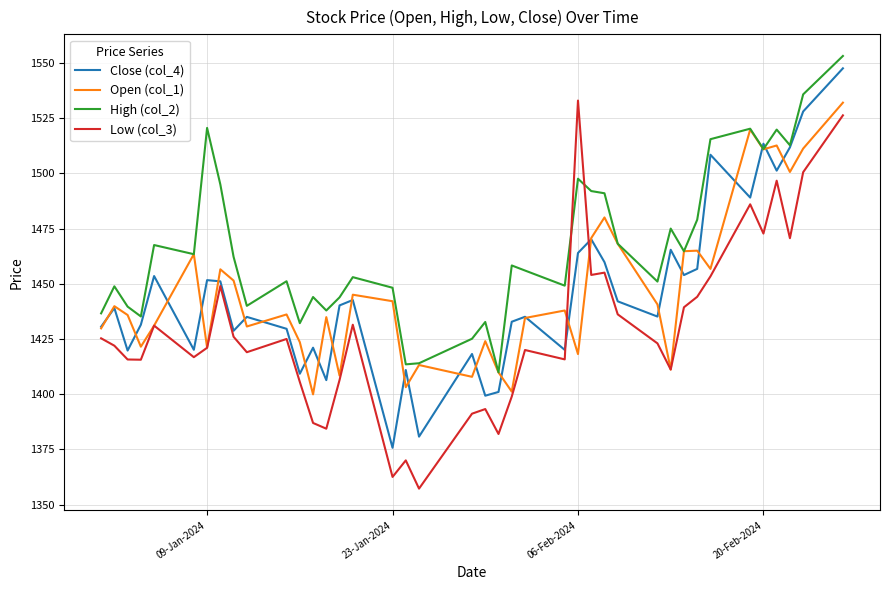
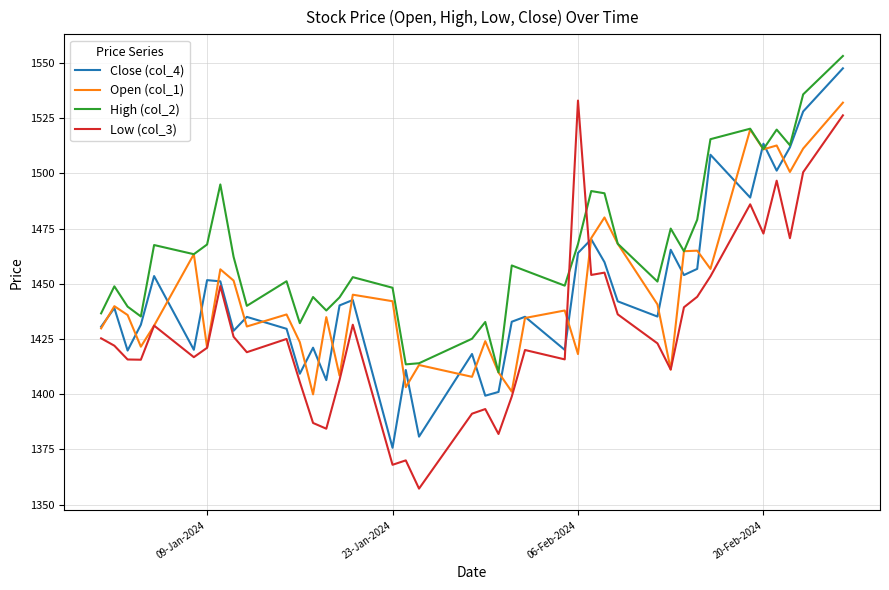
High (col_2), 09-Jan-2024: 1521 -> 1468
Low (col_3), 23-Jan-2024: 1363 -> 1368
High (col_2), 06-Feb-2024: 1498 -> 1468
